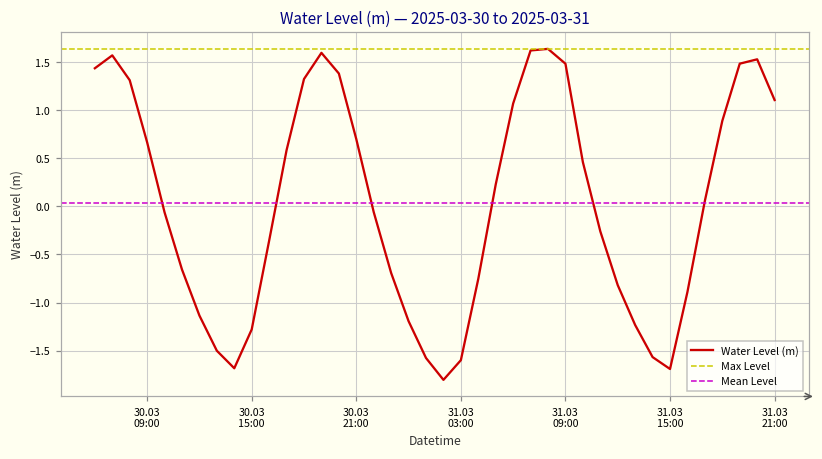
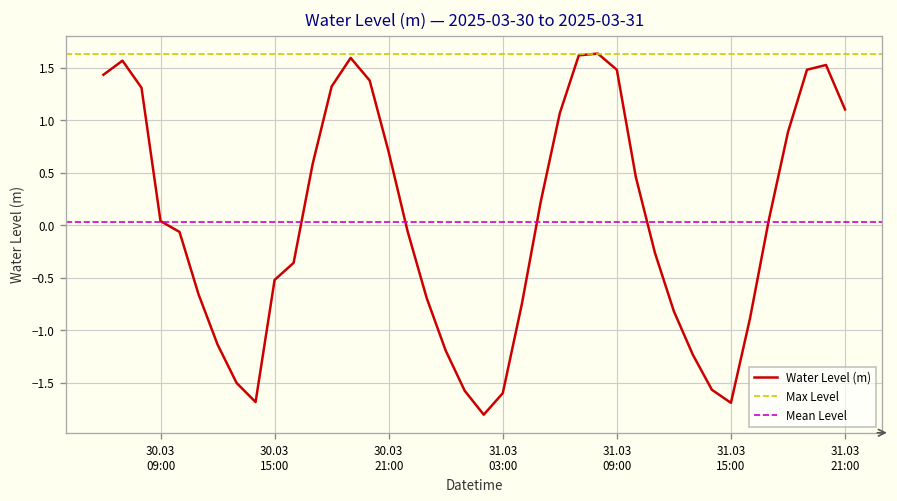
30.03 09:00: 0.7 -> 0.0
30.03 15:00: -1.3 -> -0.5
